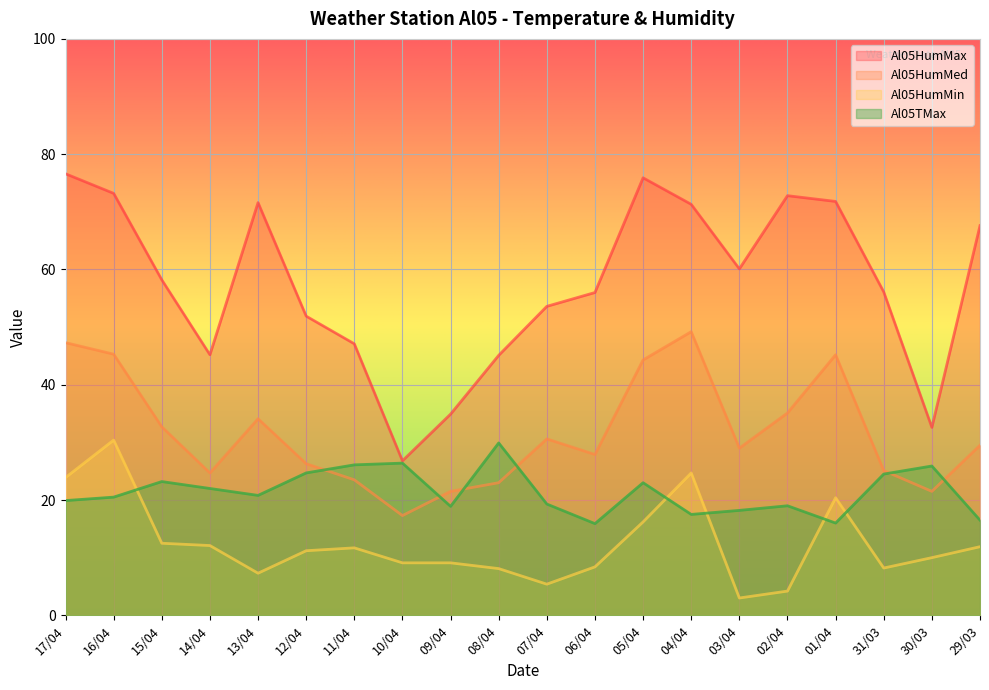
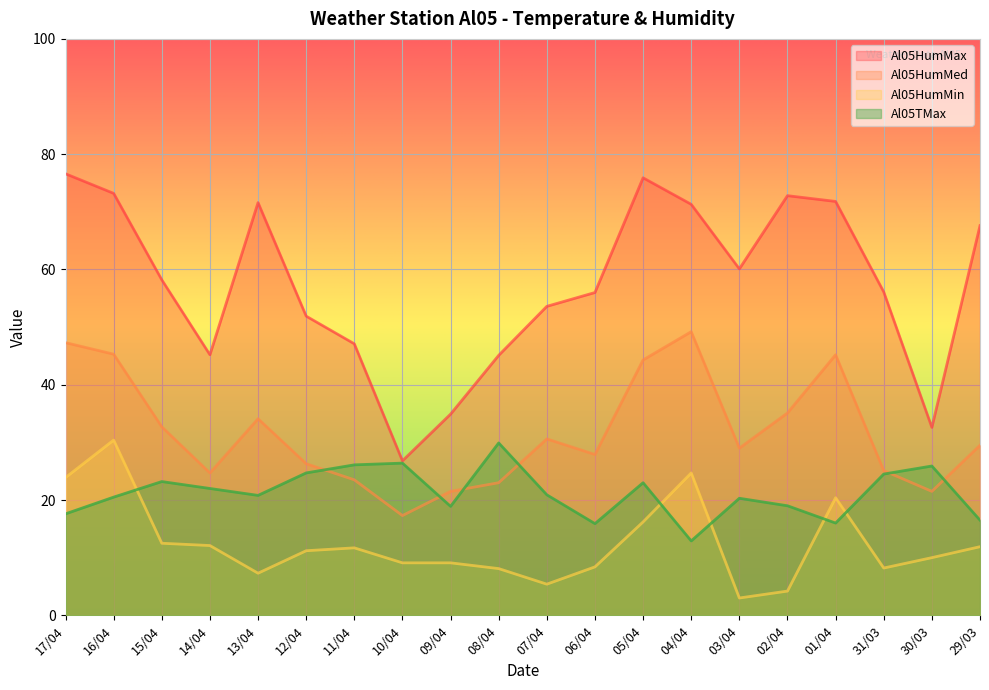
Al05TMax, 17/04: 20 -> 18
Al05TMax, 07/04: 19 -> 21
Al05TMax, 04/04: 18 -> 13
Al05TMax, 03/04: 18 -> 20
